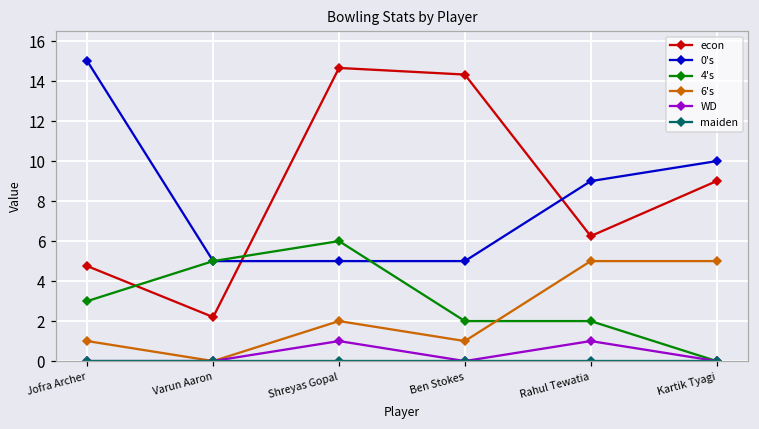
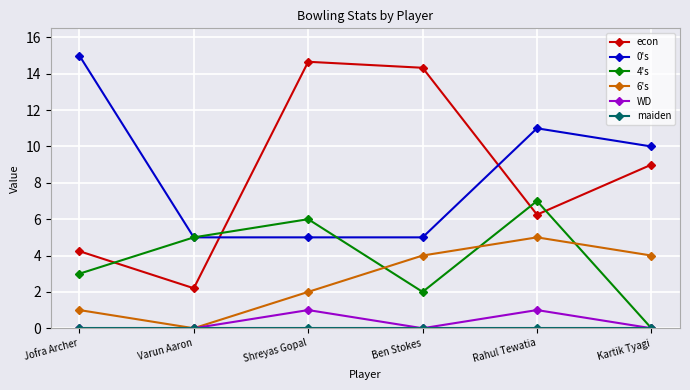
econ, Jofra Archer: 4.8 -> 4.2
6's, Ben Stokes: 1 -> 4
0's, Rahul Tewatia: 9 -> 11
4's, Rahul Tewatia: 2 -> 7
6's, Kartik Tyagi: 5 -> 4
